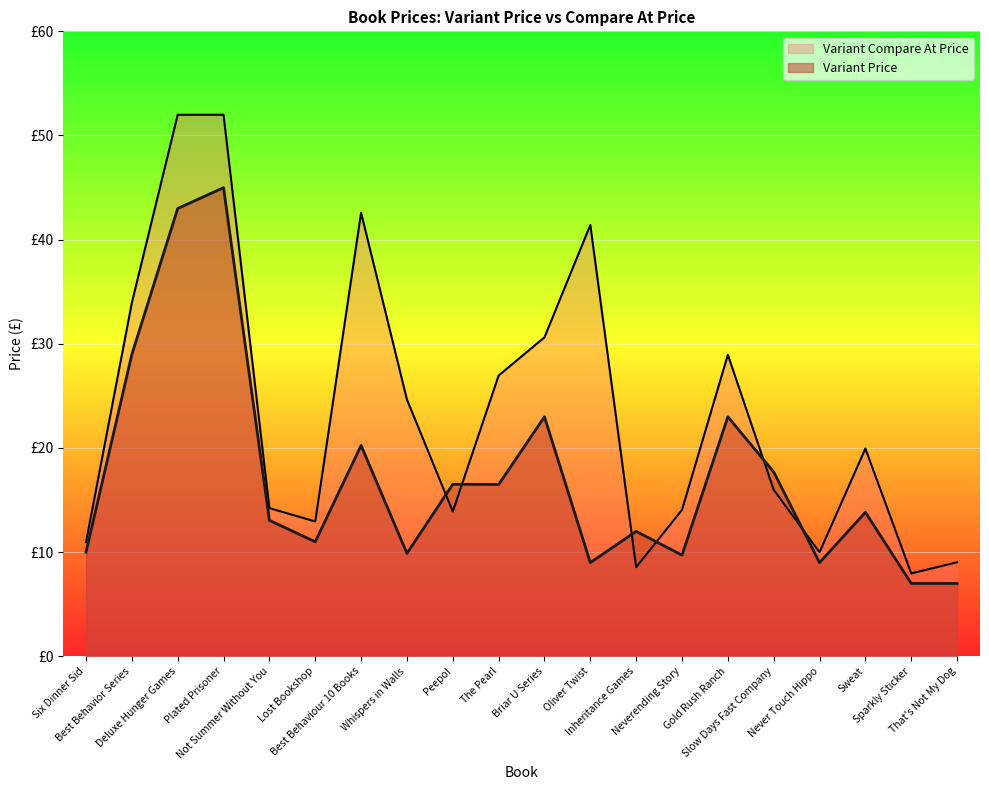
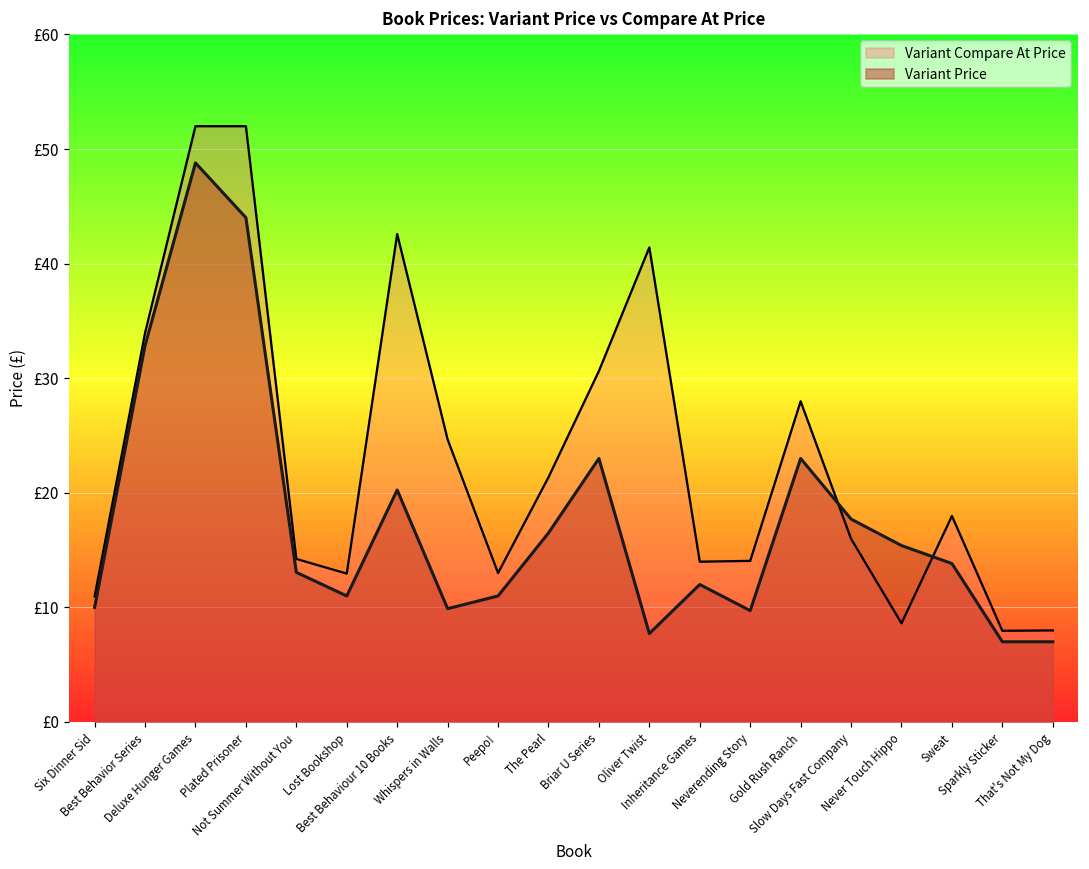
Variant Price, Best Behavior Series: £29.0 -> £32.9
Variant Price, Deluxe Hunger Games: £43.0 -> £48.8
Variant Price, Plated Prisoner: £45.0 -> £44.0
Variant Compare At Price, Peepo!: £13.9 -> £13.0
Variant Price, Peepo!: £16.5 -> £11.0
Variant Compare At Price, The Pearl: £27.0 -> £21.4
Variant Price, Oliver Twist: £9.0 -> £7.7
Variant Compare At Price, Inheritance Games: £8.6 -> £14.0
Variant Compare At Price, Gold Rush Ranch: £28.9 -> £28.0
Variant Compare At Price, Never Touch Hippo: £10.0 -> £8.6
Variant Price, Never Touch Hippo: £9.0 -> £15.4
Variant Compare At Price, Sweat: £19.9 -> £18.0
Variant Compare At Price, That's Not My Dog: £9.0 -> £8.0
